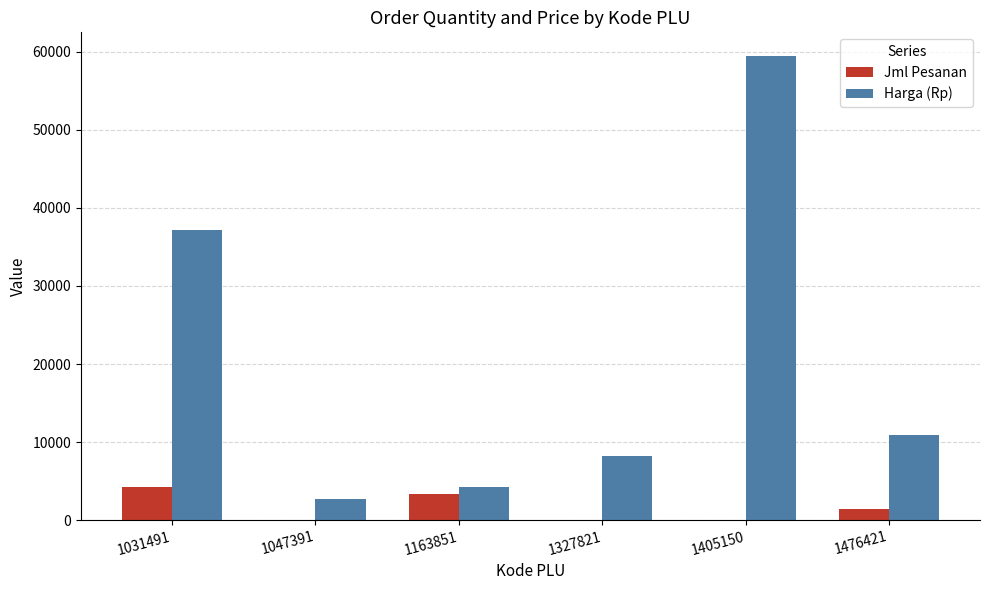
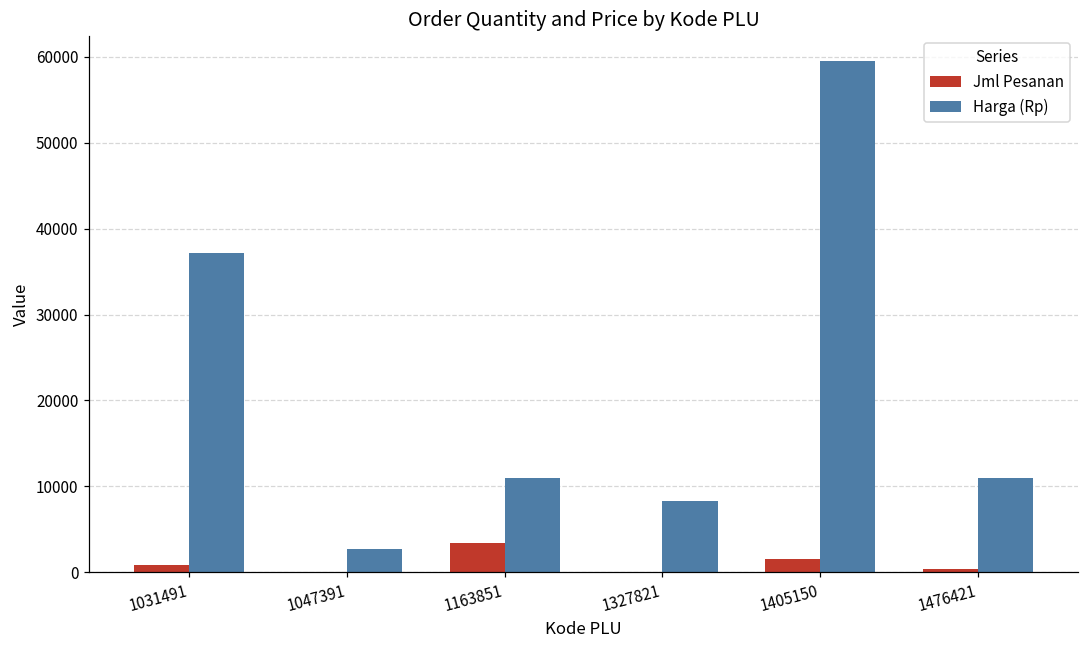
Jml Pesanan, 1031491: 4000 -> 1000
Harga (Rp), 1163851: 4000 -> 11000
Jml Pesanan, 1405150: 0 -> 1000
Jml Pesanan, 1476421: 1000 -> 0
